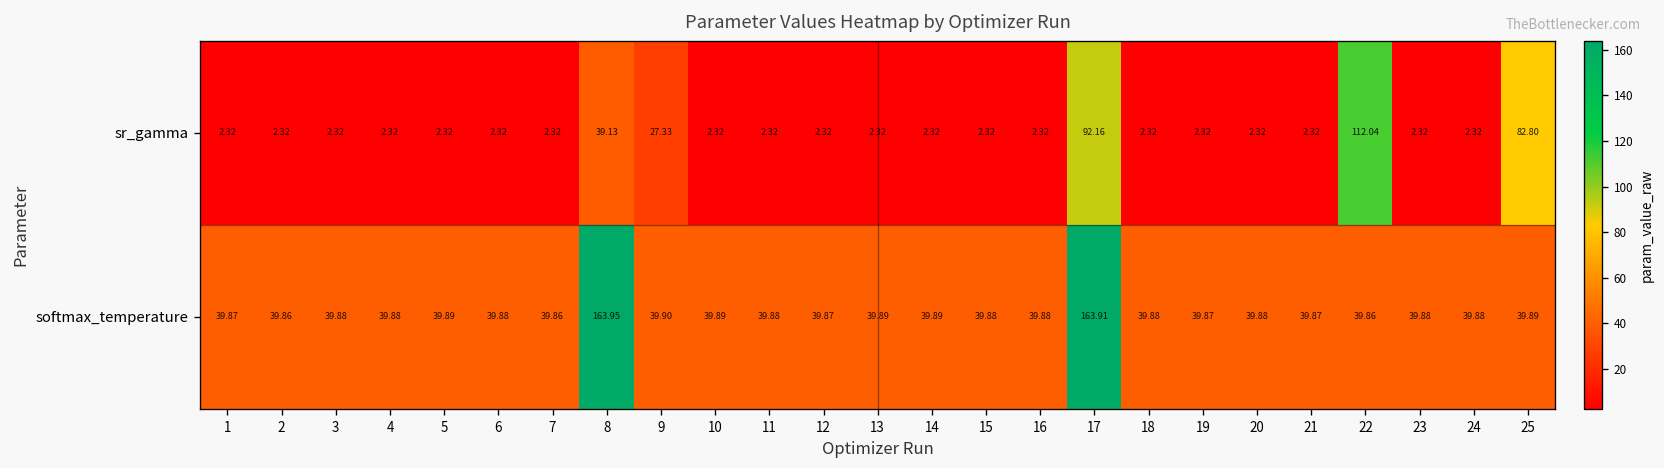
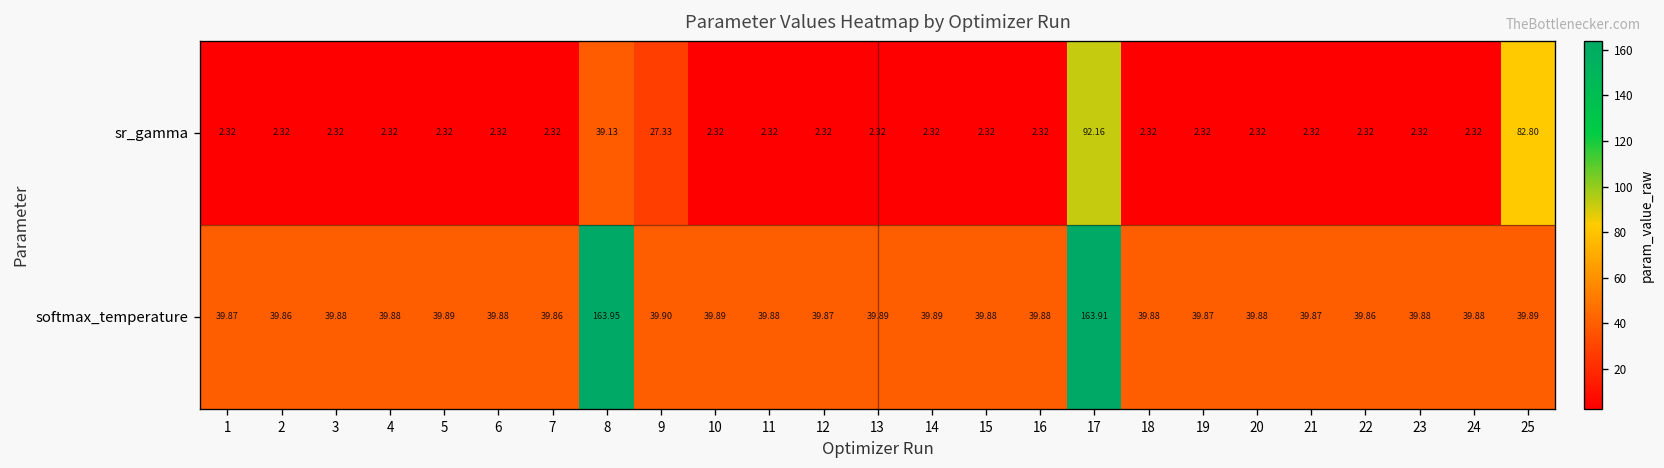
sr_gamma, 22: 112.04 -> 2.32
